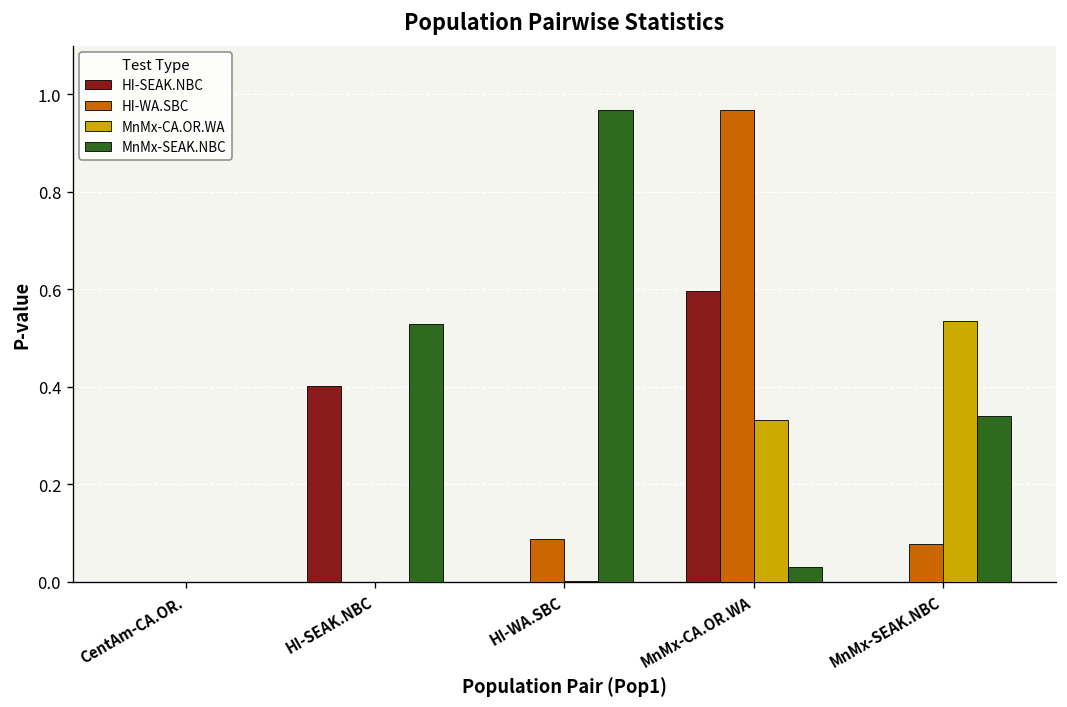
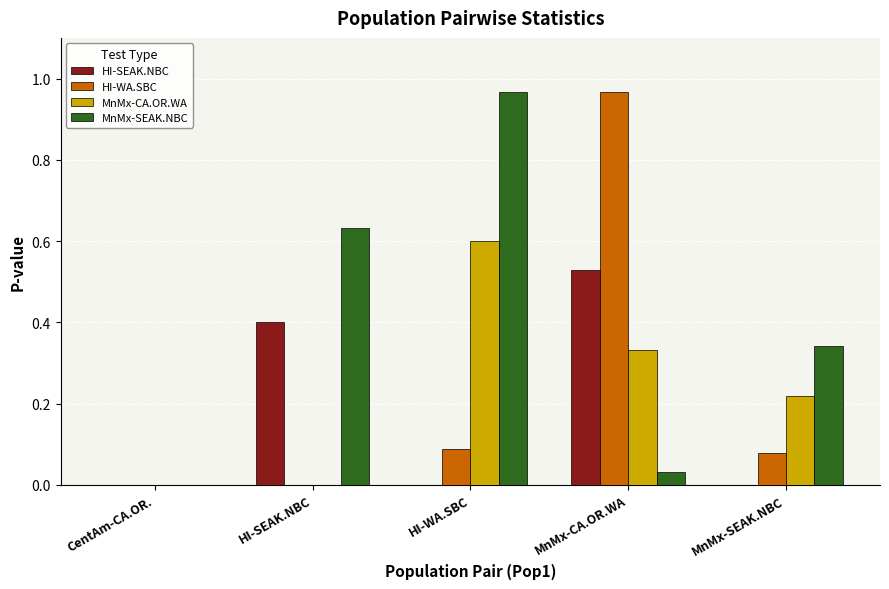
MnMx-SEAK.NBC, HI-SEAK.NBC: 0.53 -> 0.63
MnMx-CA.OR.WA, HI-WA.SBC: 0.00 -> 0.60
HI-SEAK.NBC, MnMx-CA.OR.WA: 0.60 -> 0.53
MnMx-CA.OR.WA, MnMx-SEAK.NBC: 0.54 -> 0.22
